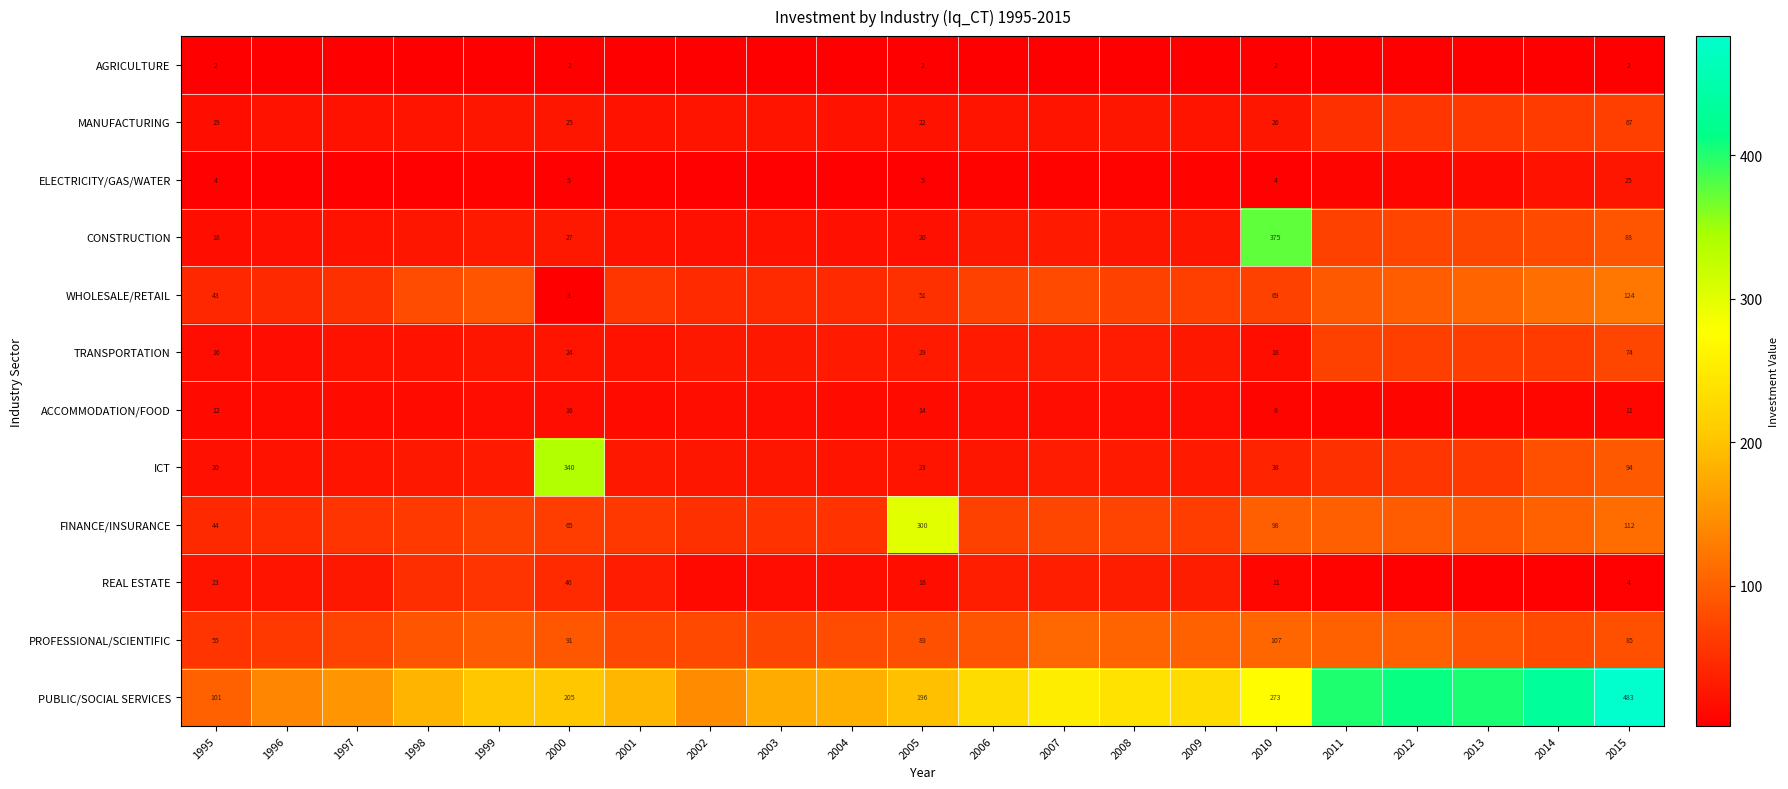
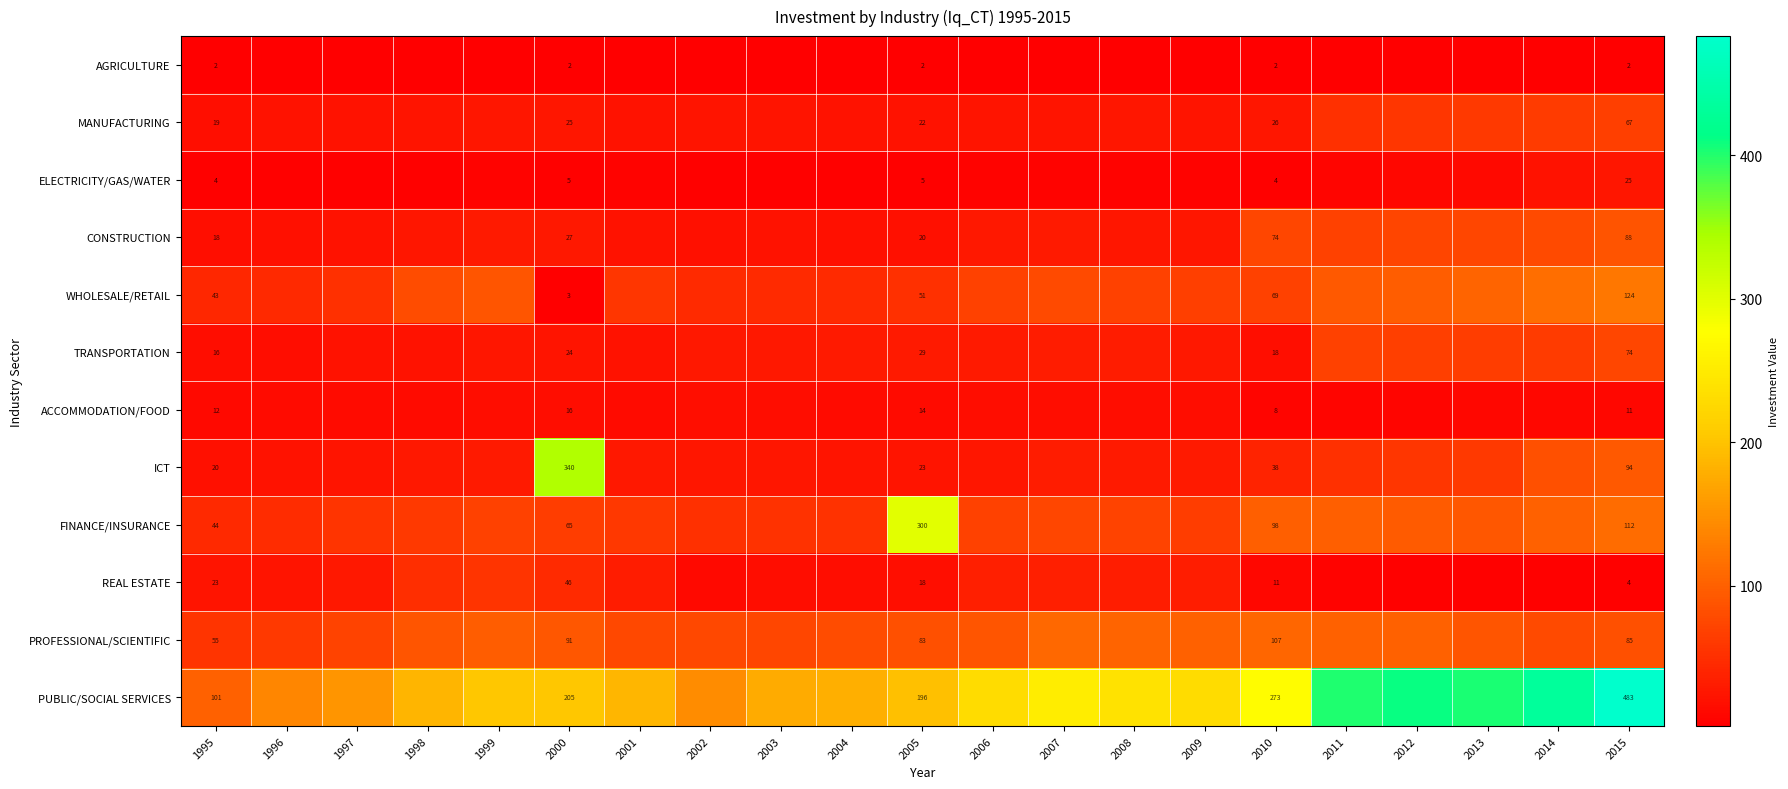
CONSTRUCTION, 2010: 375 -> 74
